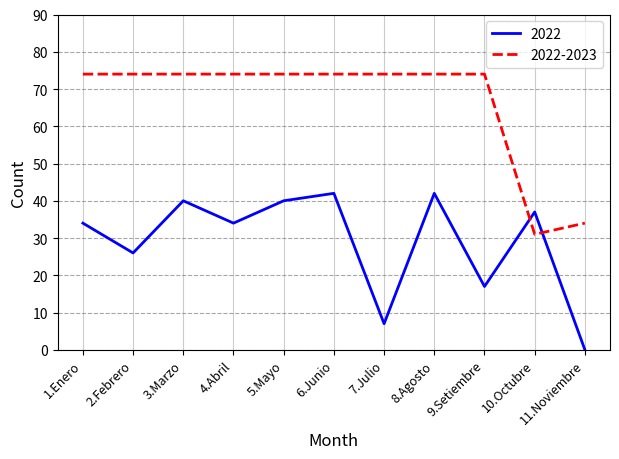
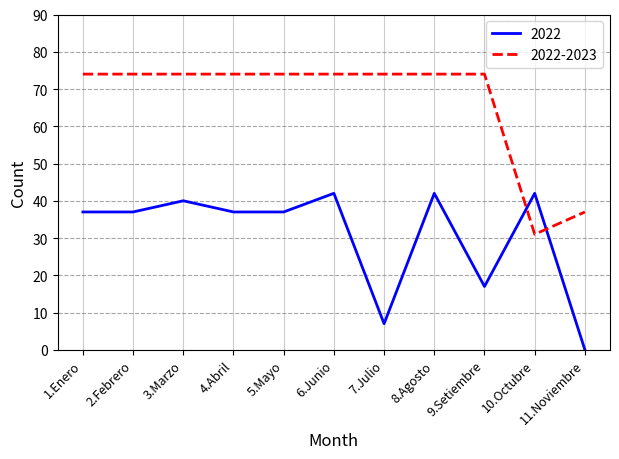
2022, 1.Enero: 34 -> 37
2022, 2.Febrero: 26 -> 37
2022, 4.Abril: 34 -> 37
2022, 5.Mayo: 40 -> 37
2022, 10.Octubre: 37 -> 42
2022-2023, 11.Noviembre: 34 -> 37
